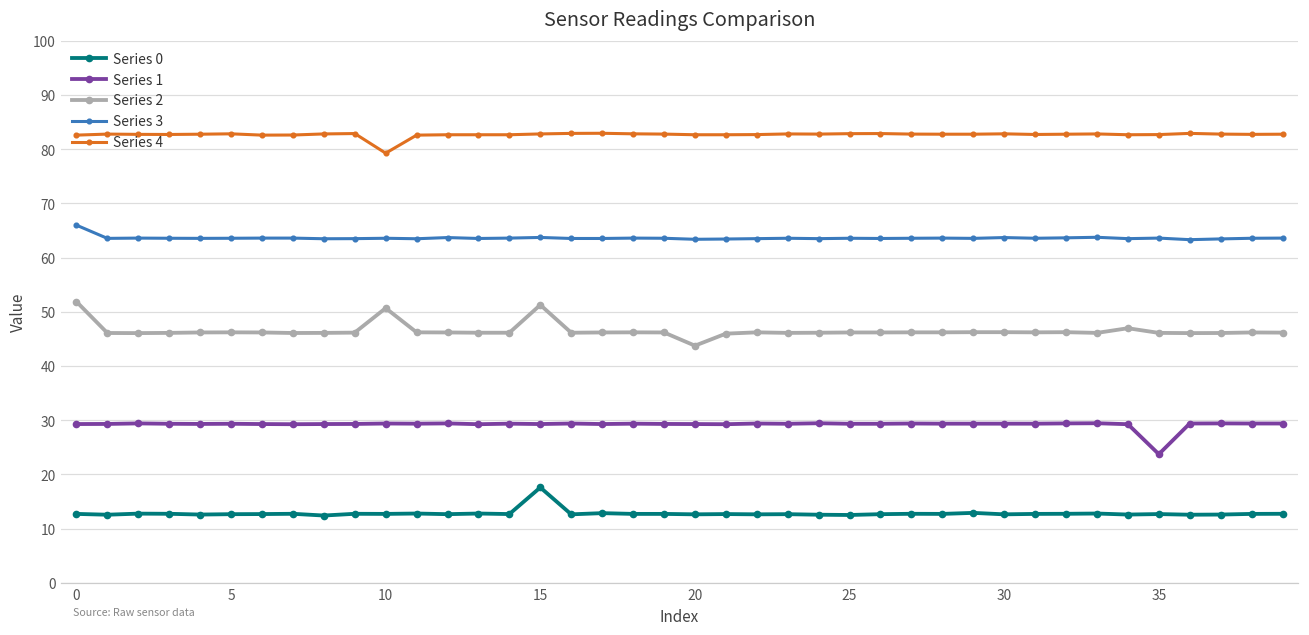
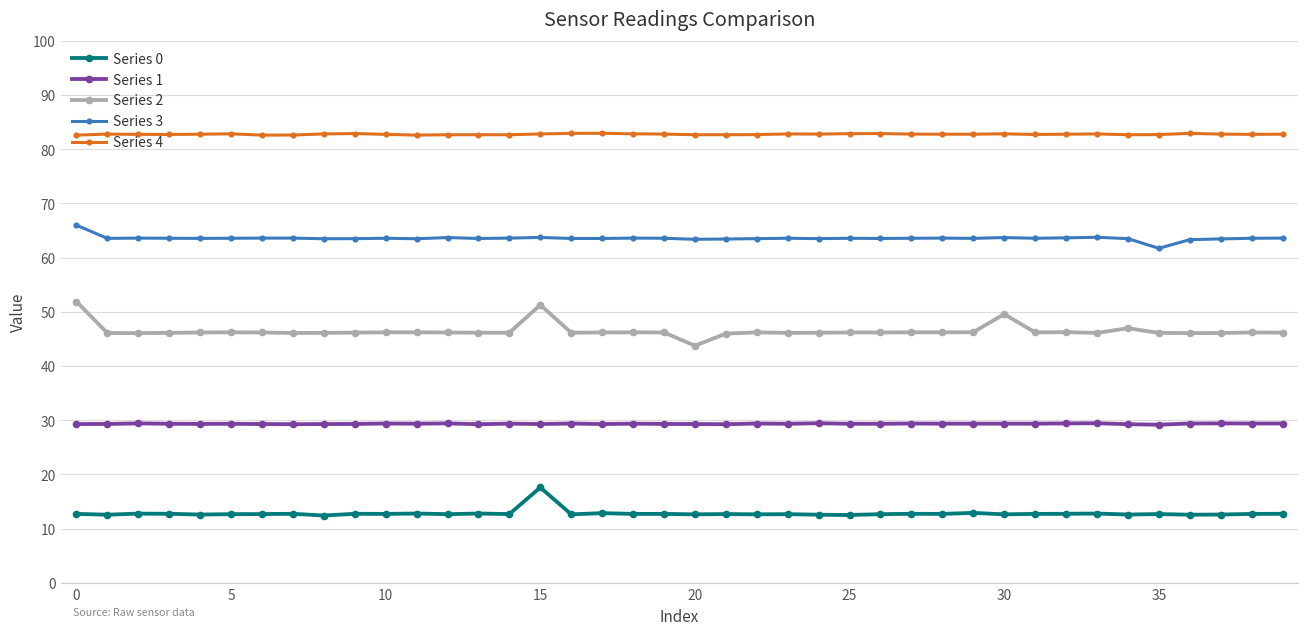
Series 2, 10: 51 -> 46
Series 4, 10: 79 -> 83
Series 2, 30: 46 -> 50
Series 1, 35: 24 -> 29
Series 3, 35: 64 -> 62
